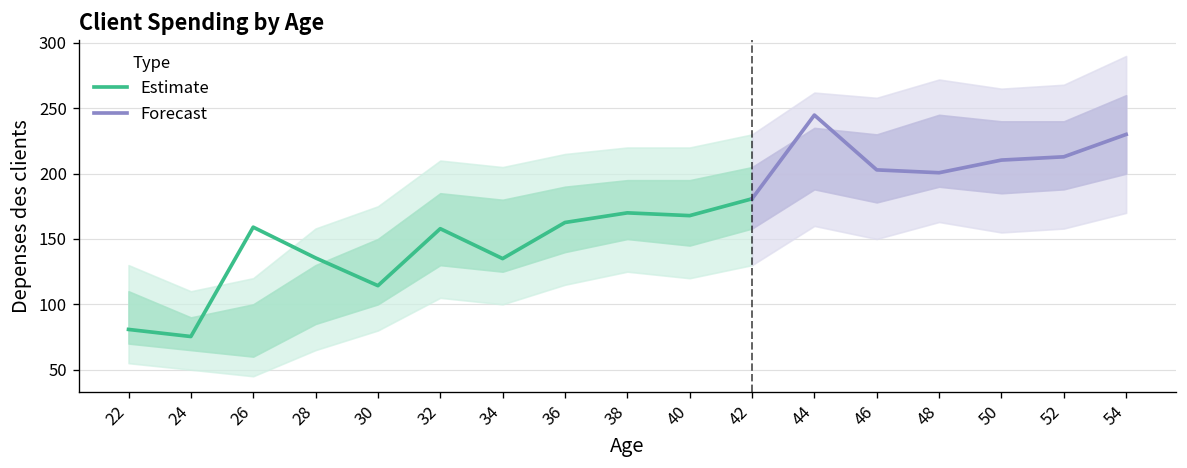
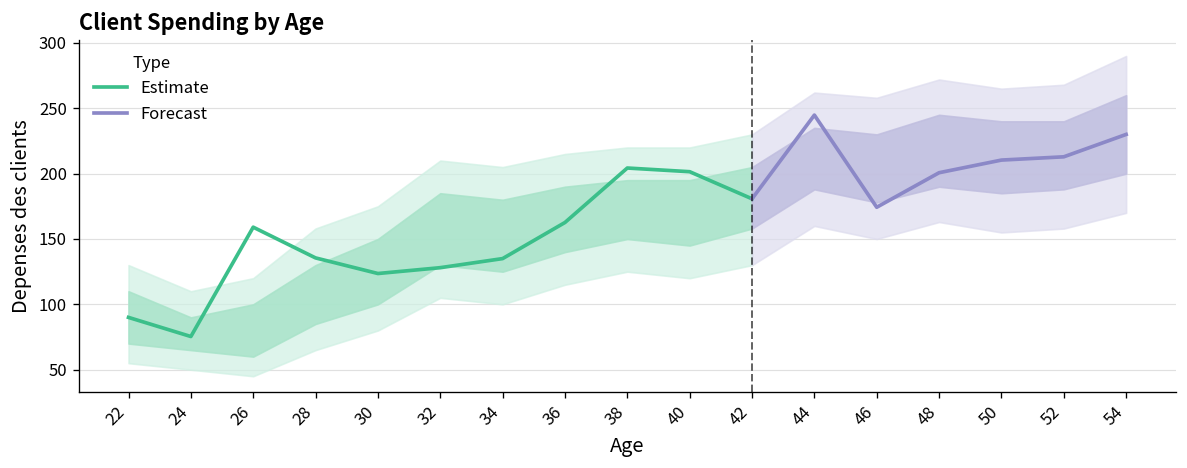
Estimate, 22: 81 -> 90
Estimate, 30: 114 -> 124
Estimate, 32: 158 -> 128
Estimate, 38: 170 -> 204
Estimate, 40: 168 -> 201
Forecast, 46: 203 -> 174
